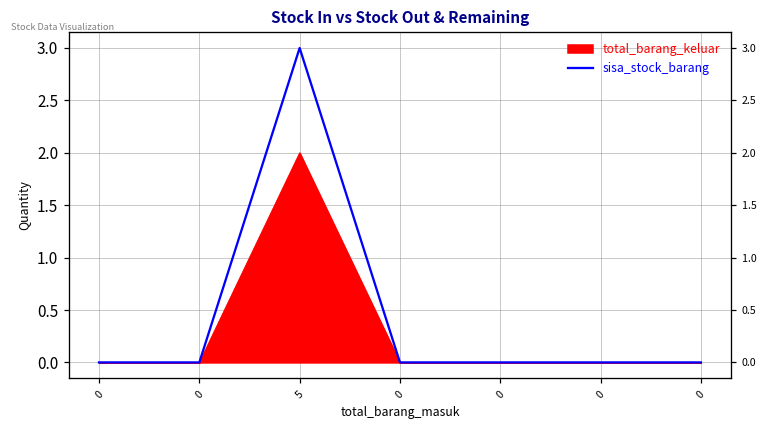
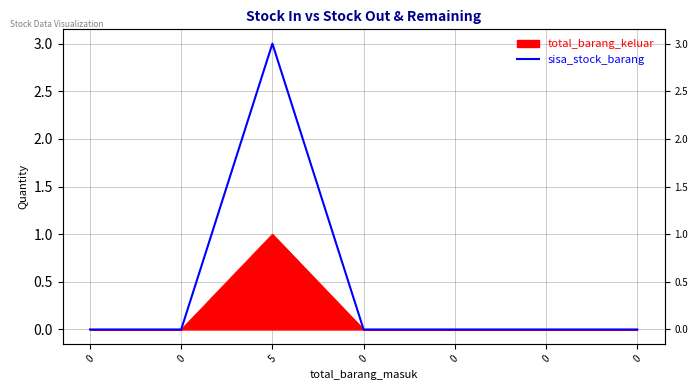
total_barang_keluar, 5: 2 -> 1
